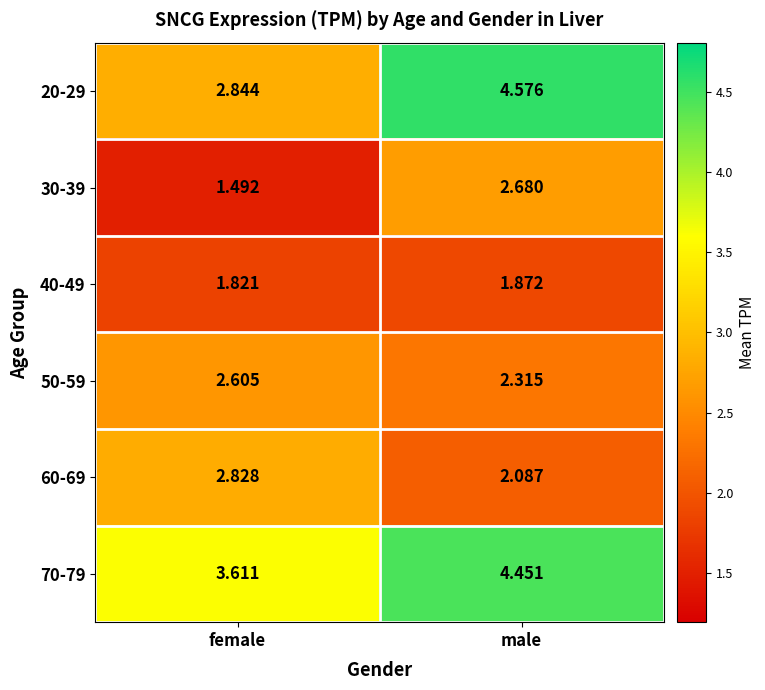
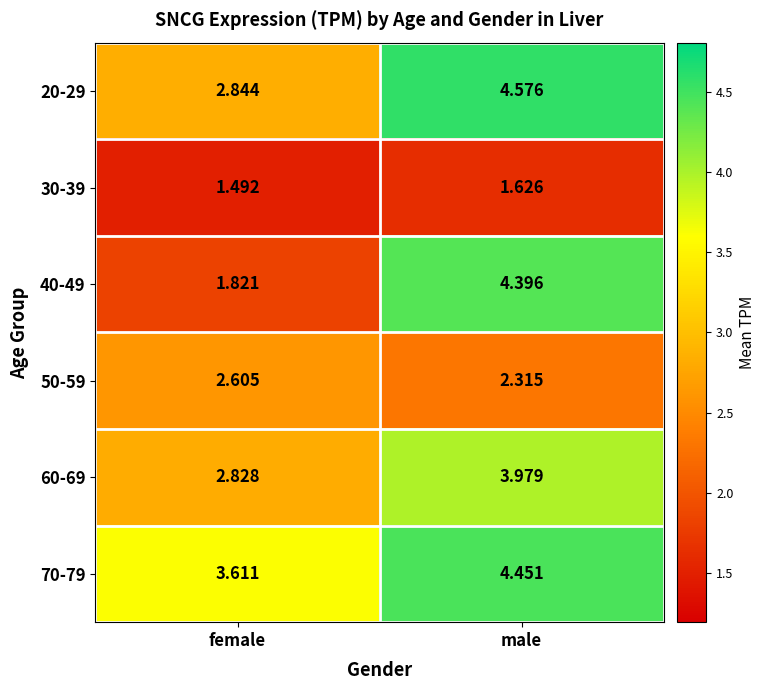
30-39, male: 2.680 -> 1.626
40-49, male: 1.872 -> 4.396
60-69, male: 2.087 -> 3.979
